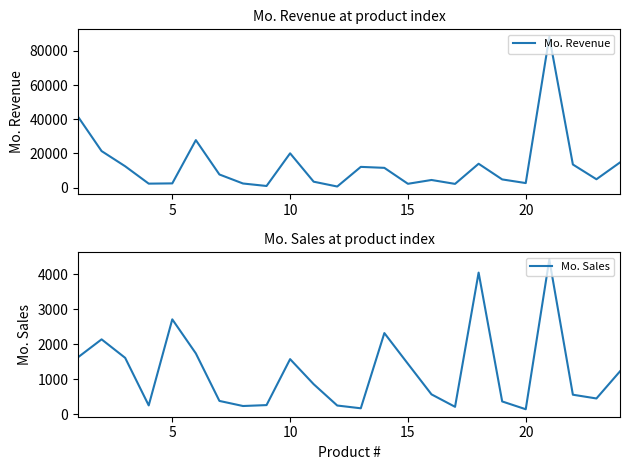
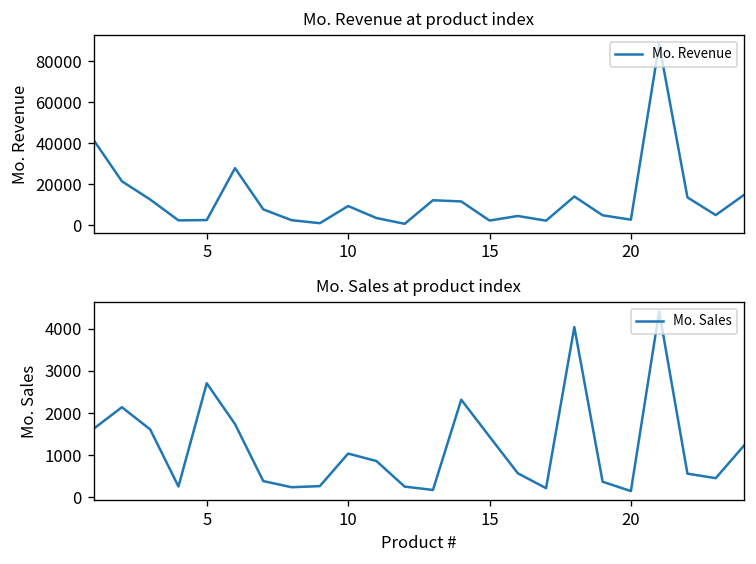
Mo. Revenue at product index, 10: 20000 -> 9000
Mo. Sales at product index, 10: 1600 -> 1000
